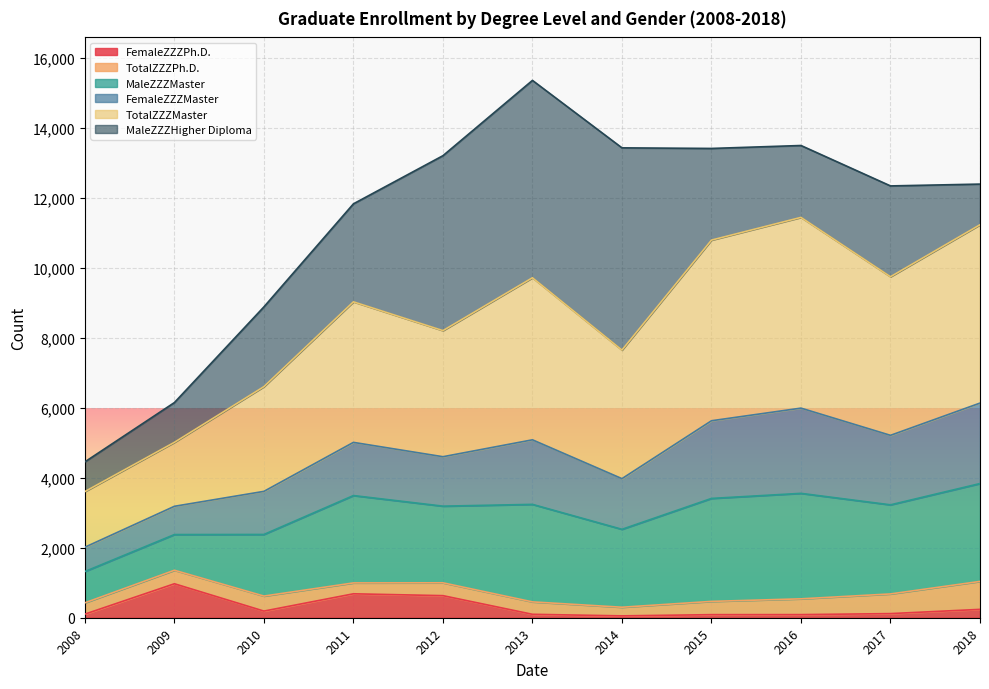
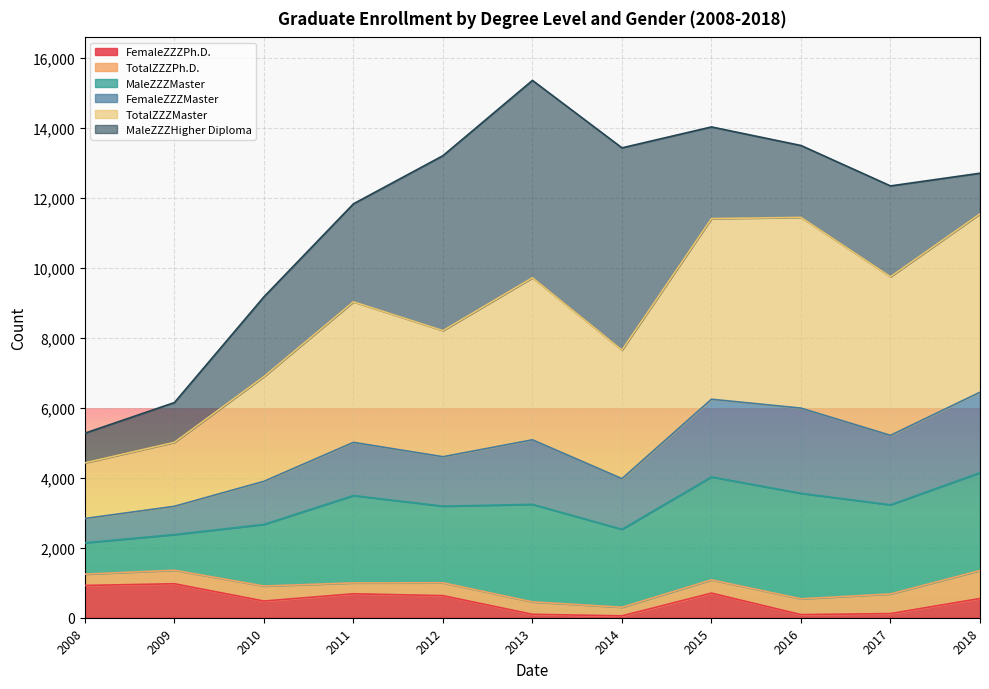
FemaleZZZPh.D., 2008: 100 -> 900
FemaleZZZPh.D., 2010: 200 -> 500
FemaleZZZPh.D., 2015: 100 -> 700
FemaleZZZPh.D., 2018: 200 -> 600
